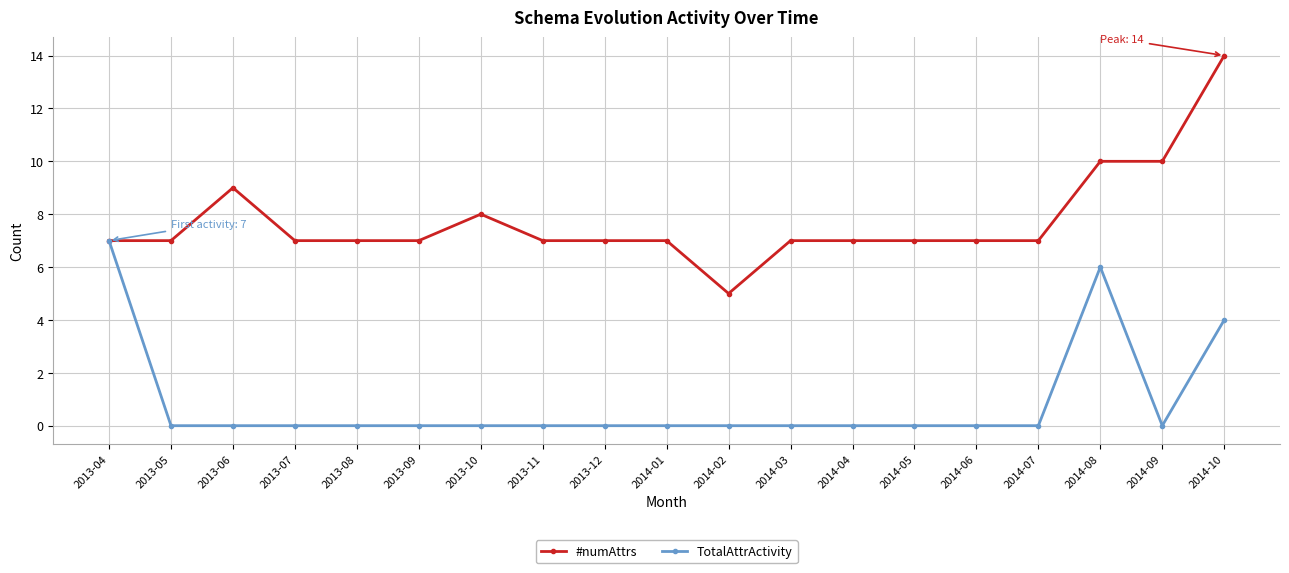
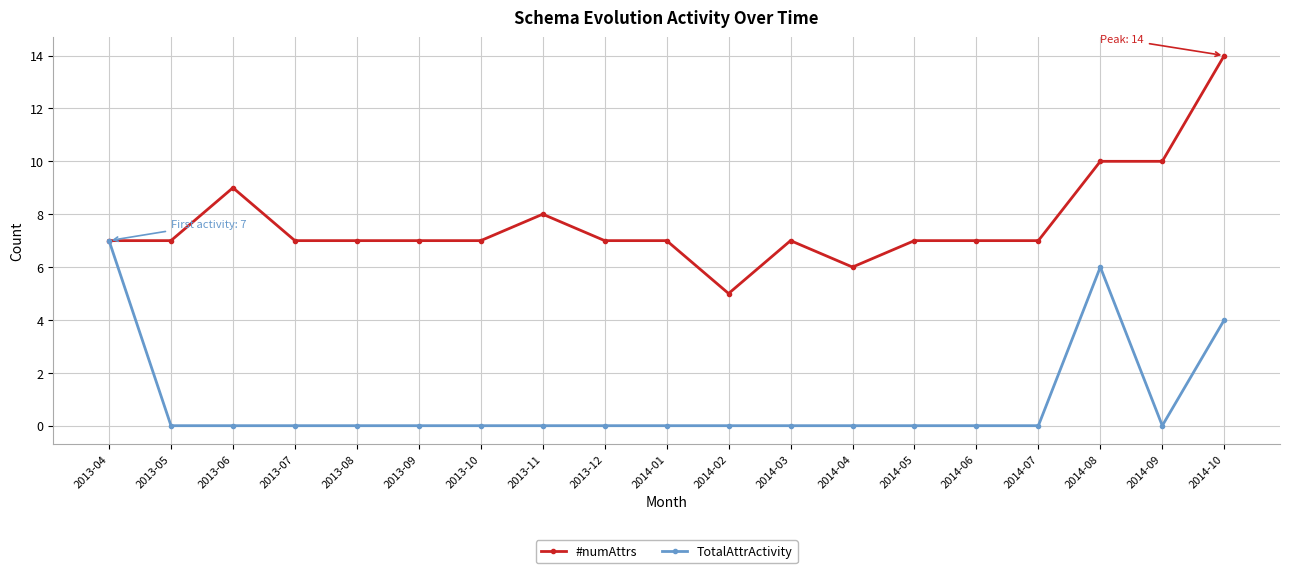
#numAttrs, 2013-10: 8 -> 7
#numAttrs, 2013-11: 7 -> 8
#numAttrs, 2014-04: 7 -> 6
